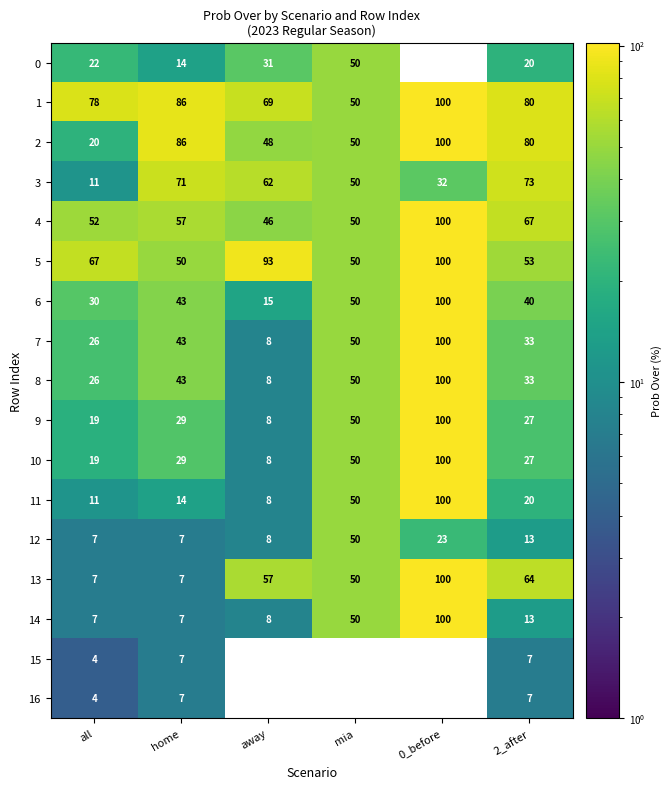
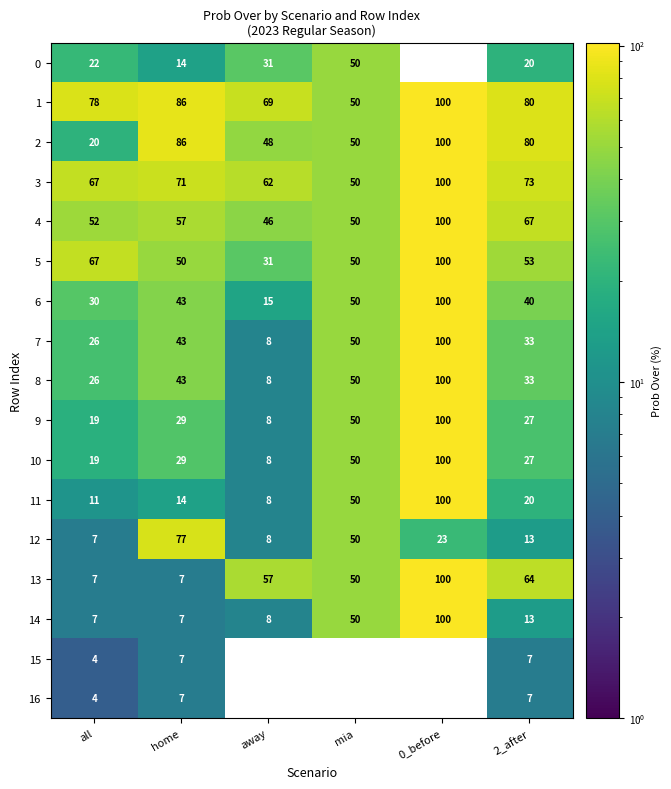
3, all: 11 -> 67
3, 0_before: 32 -> 100
5, away: 93 -> 31
12, home: 7 -> 77
